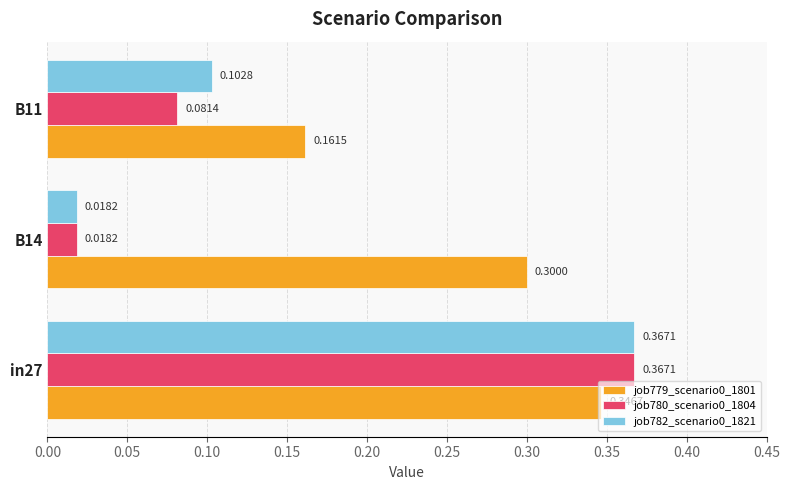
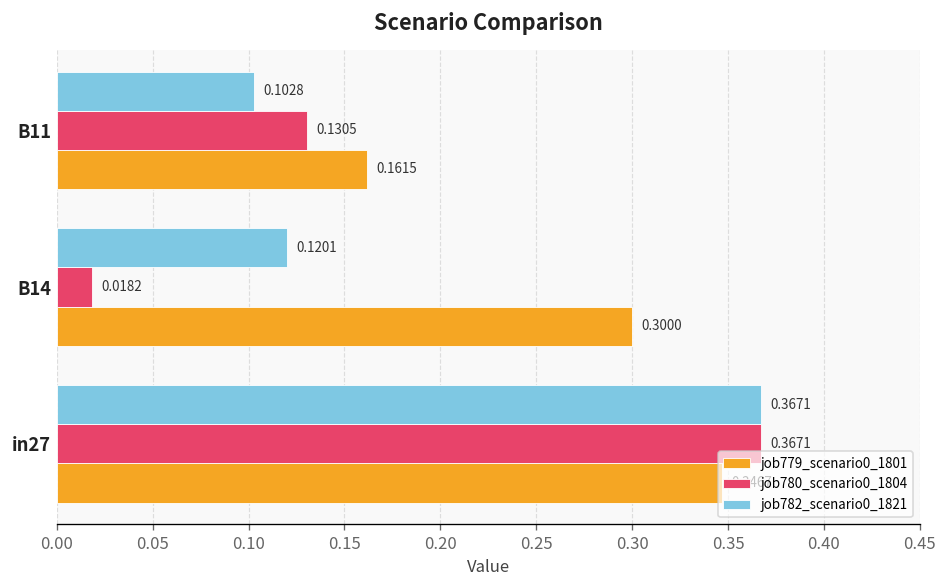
job780_scenario0_1804, B11: 0.0814 -> 0.1305
job782_scenario0_1821, B14: 0.0182 -> 0.1201
